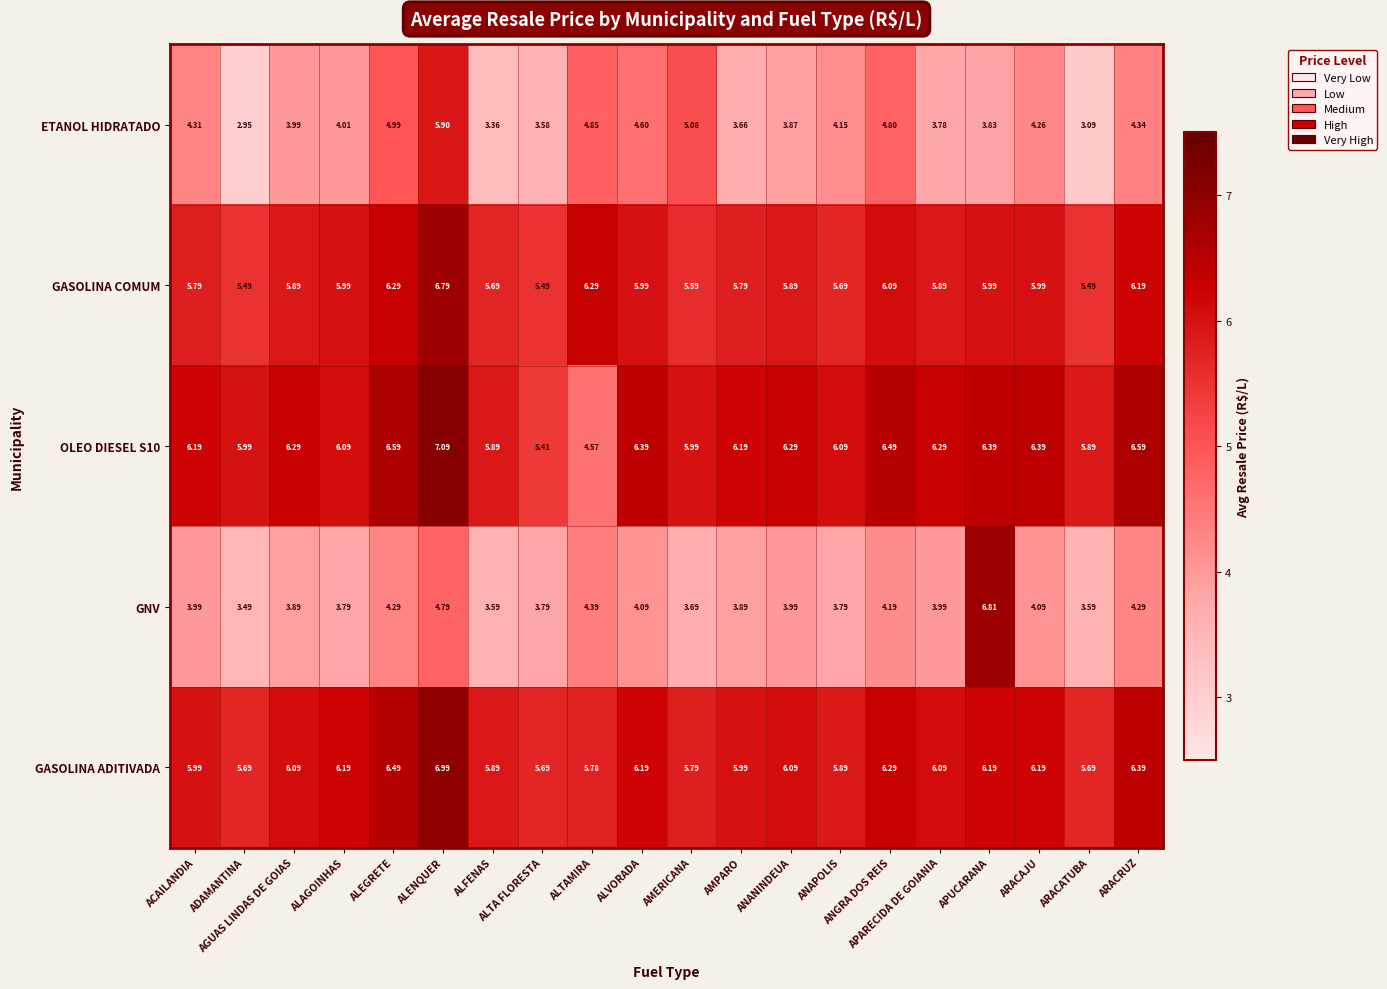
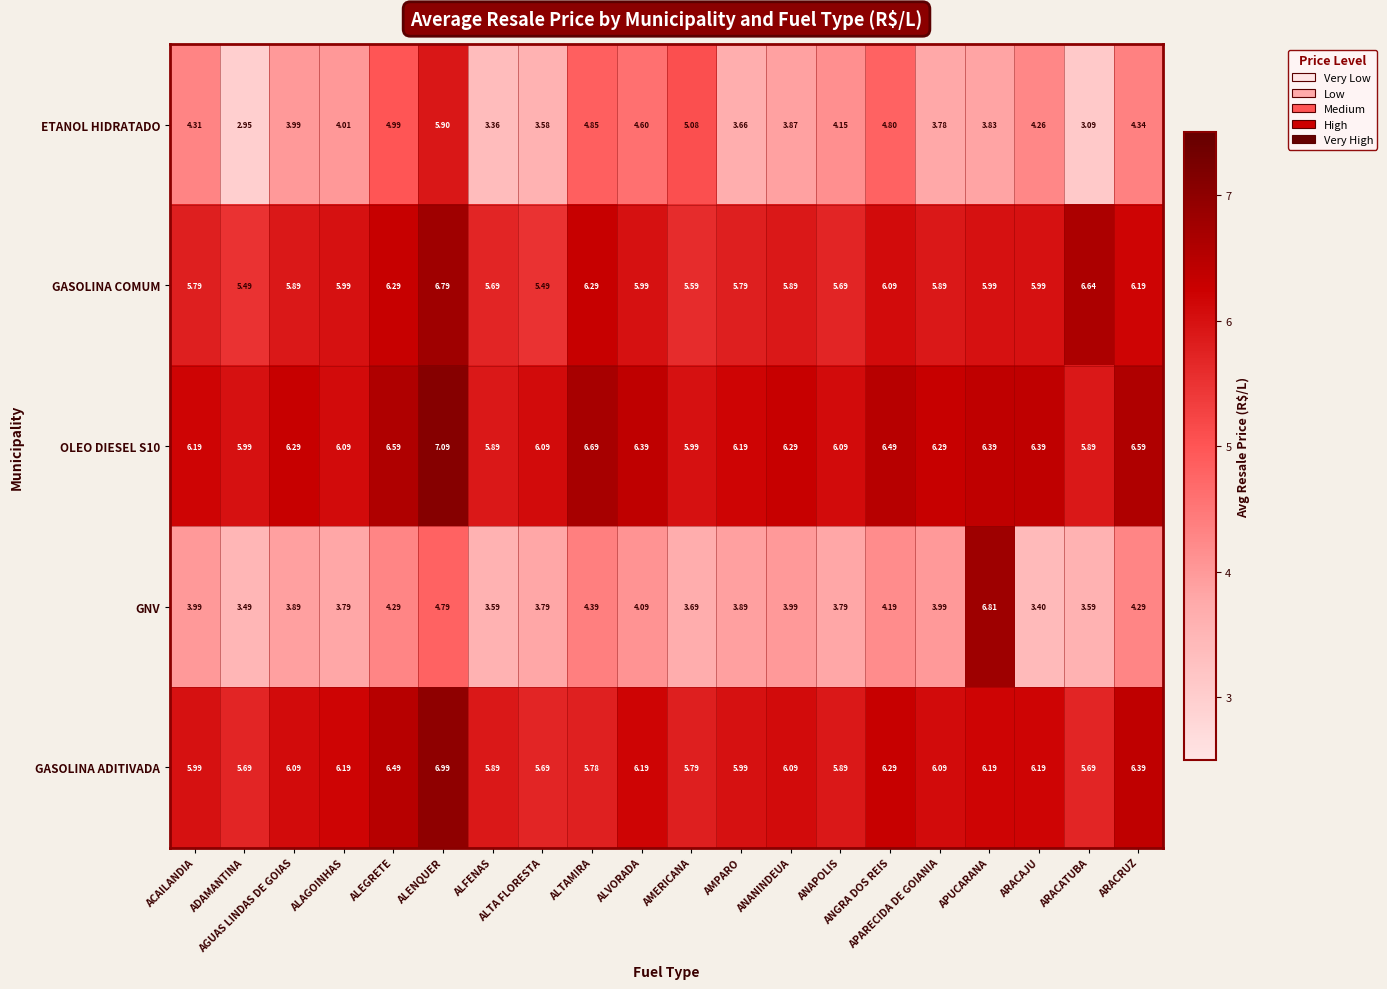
GASOLINA COMUM, ARACATUBA: 5.49 -> 6.64
OLEO DIESEL S10, ALTA FLORESTA: 5.41 -> 6.09
OLEO DIESEL S10, ALTAMIRA: 4.57 -> 6.69
GNV, ARACAJU: 4.09 -> 3.40
